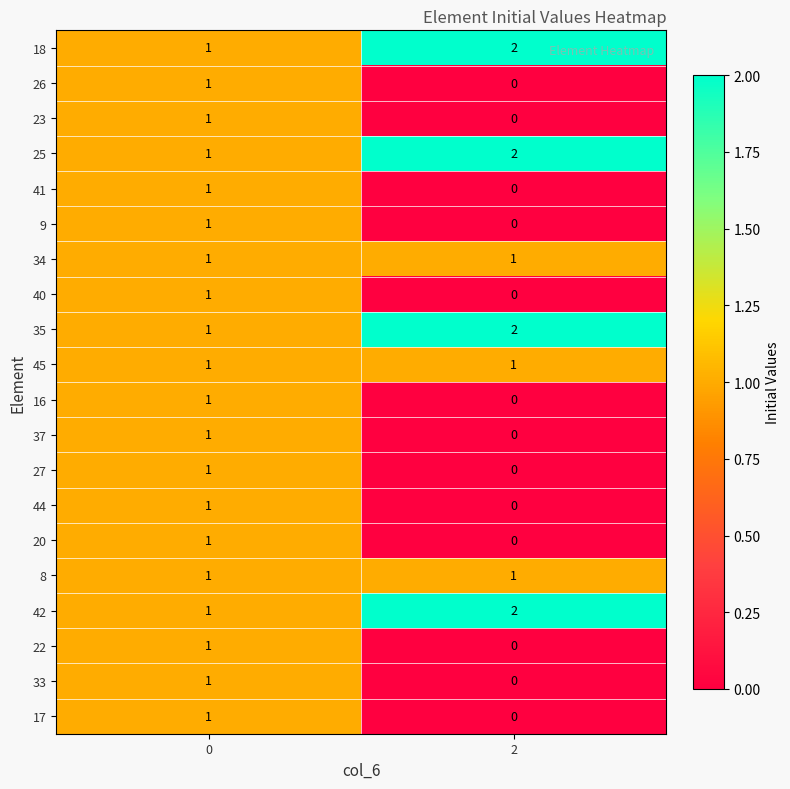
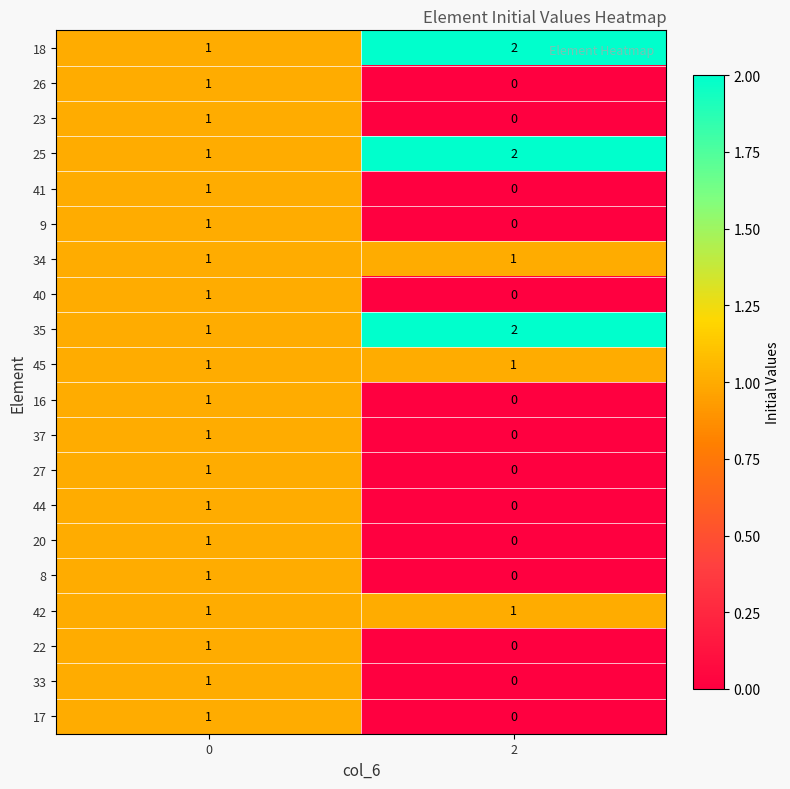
8, 2: 1 -> 0
42, 2: 2 -> 1
